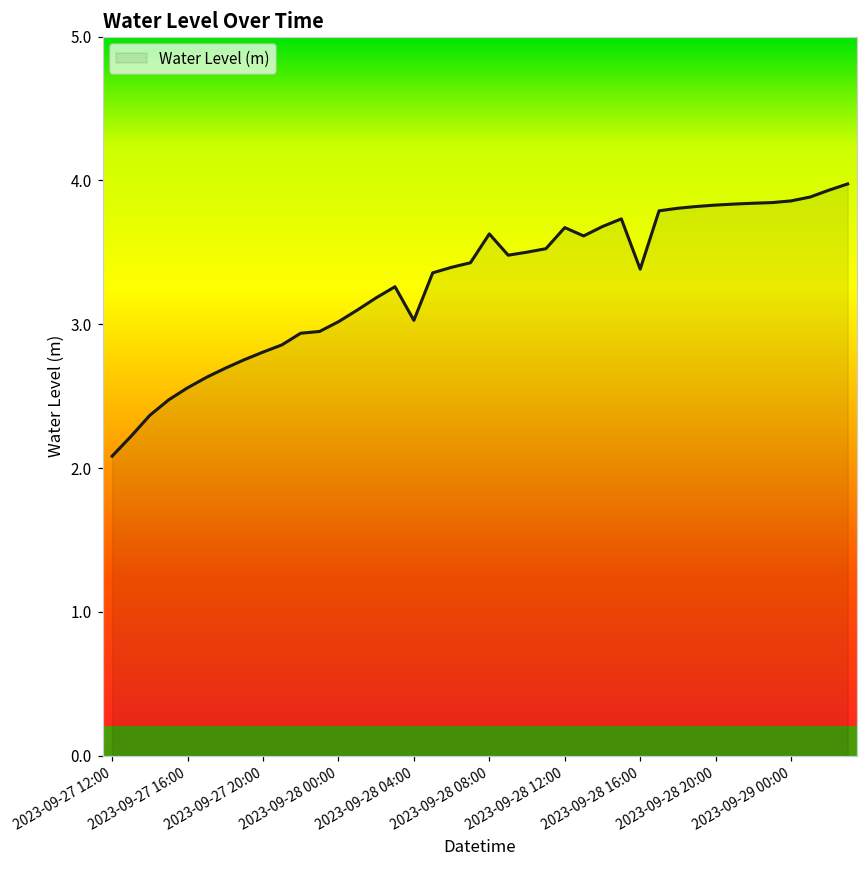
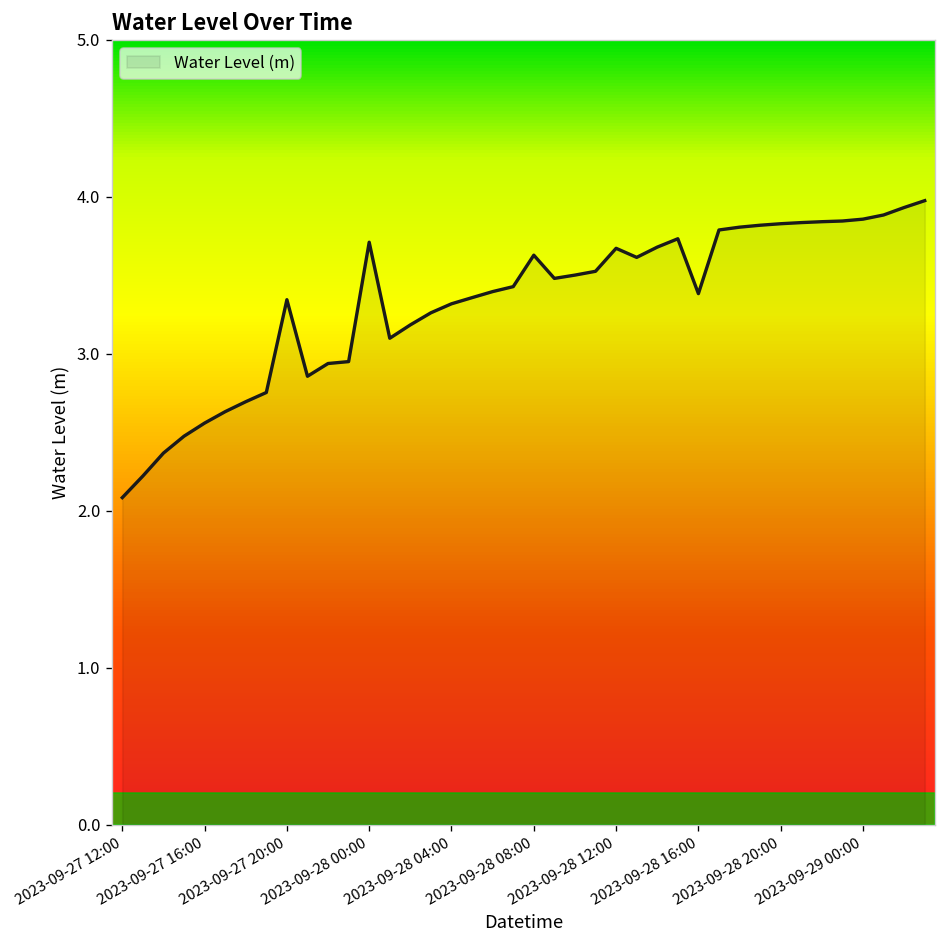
2023-09-27 20:00: 2.81 -> 3.34
2023-09-28 00:00: 3.02 -> 3.71
2023-09-28 04:00: 3.03 -> 3.32
